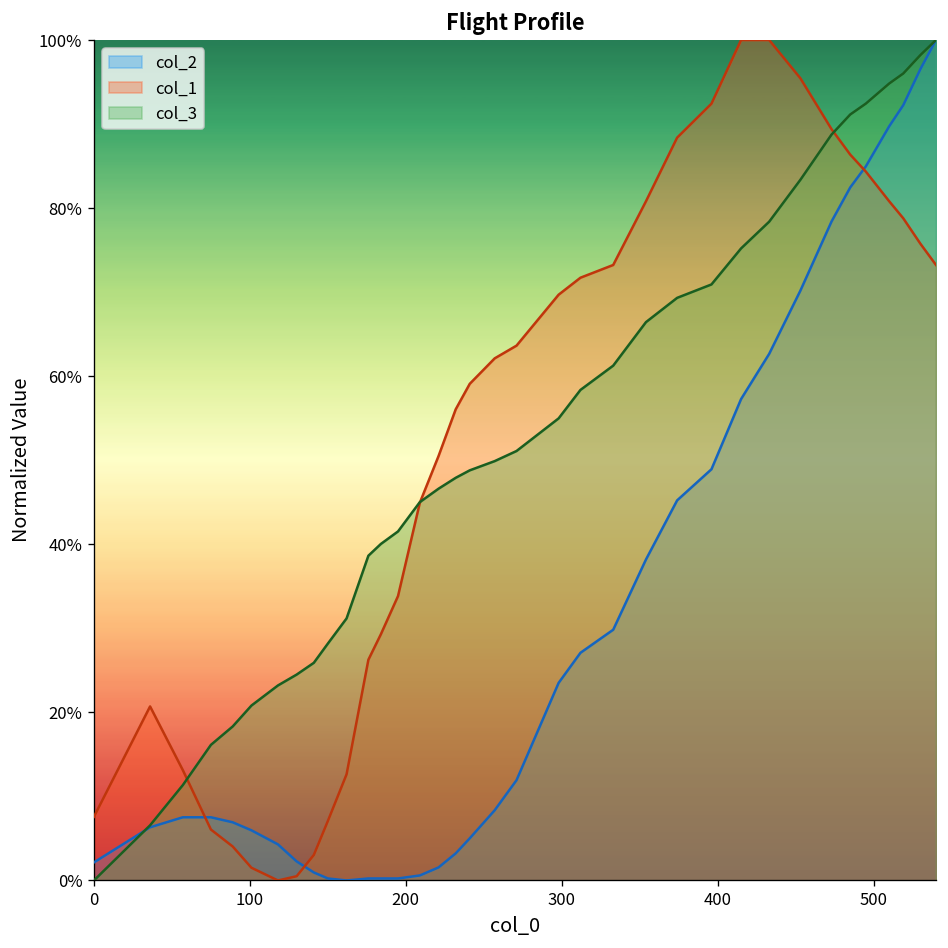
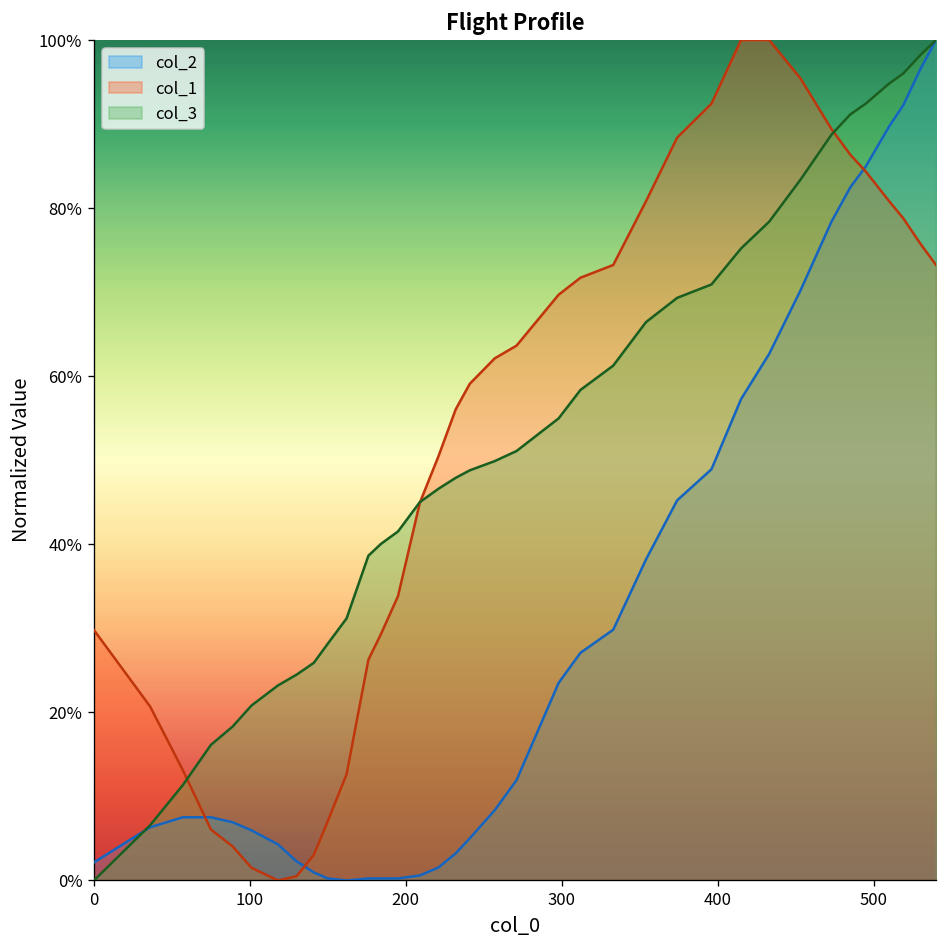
col_1, 0: 8% -> 30%
